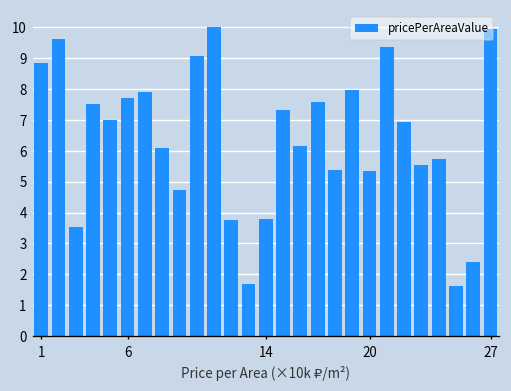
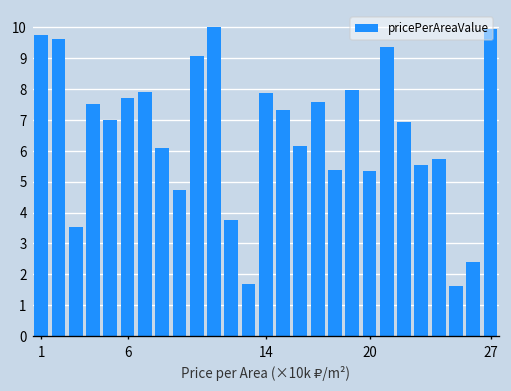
1: 8.8 -> 9.7
14: 3.8 -> 7.9
